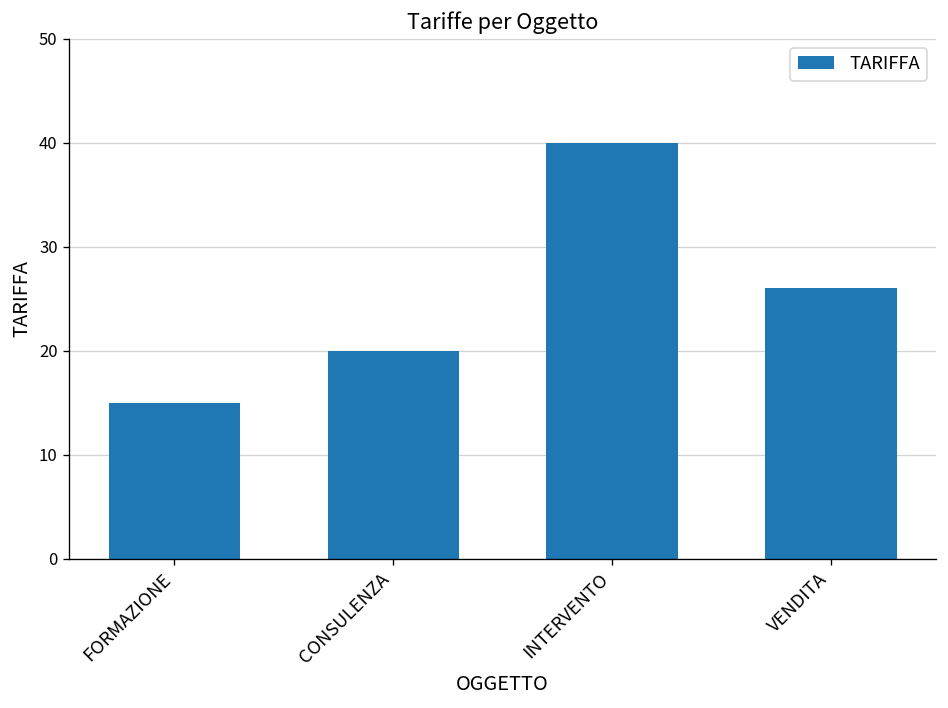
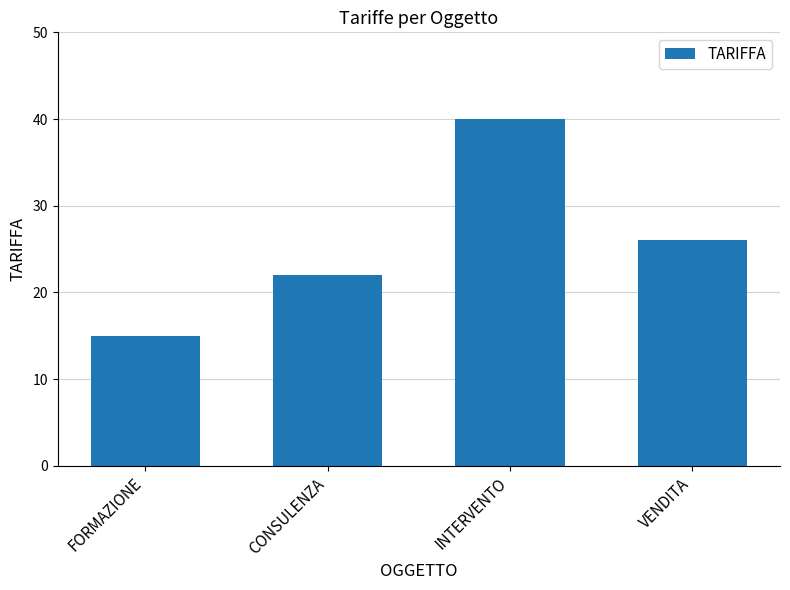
CONSULENZA: 20 -> 22
